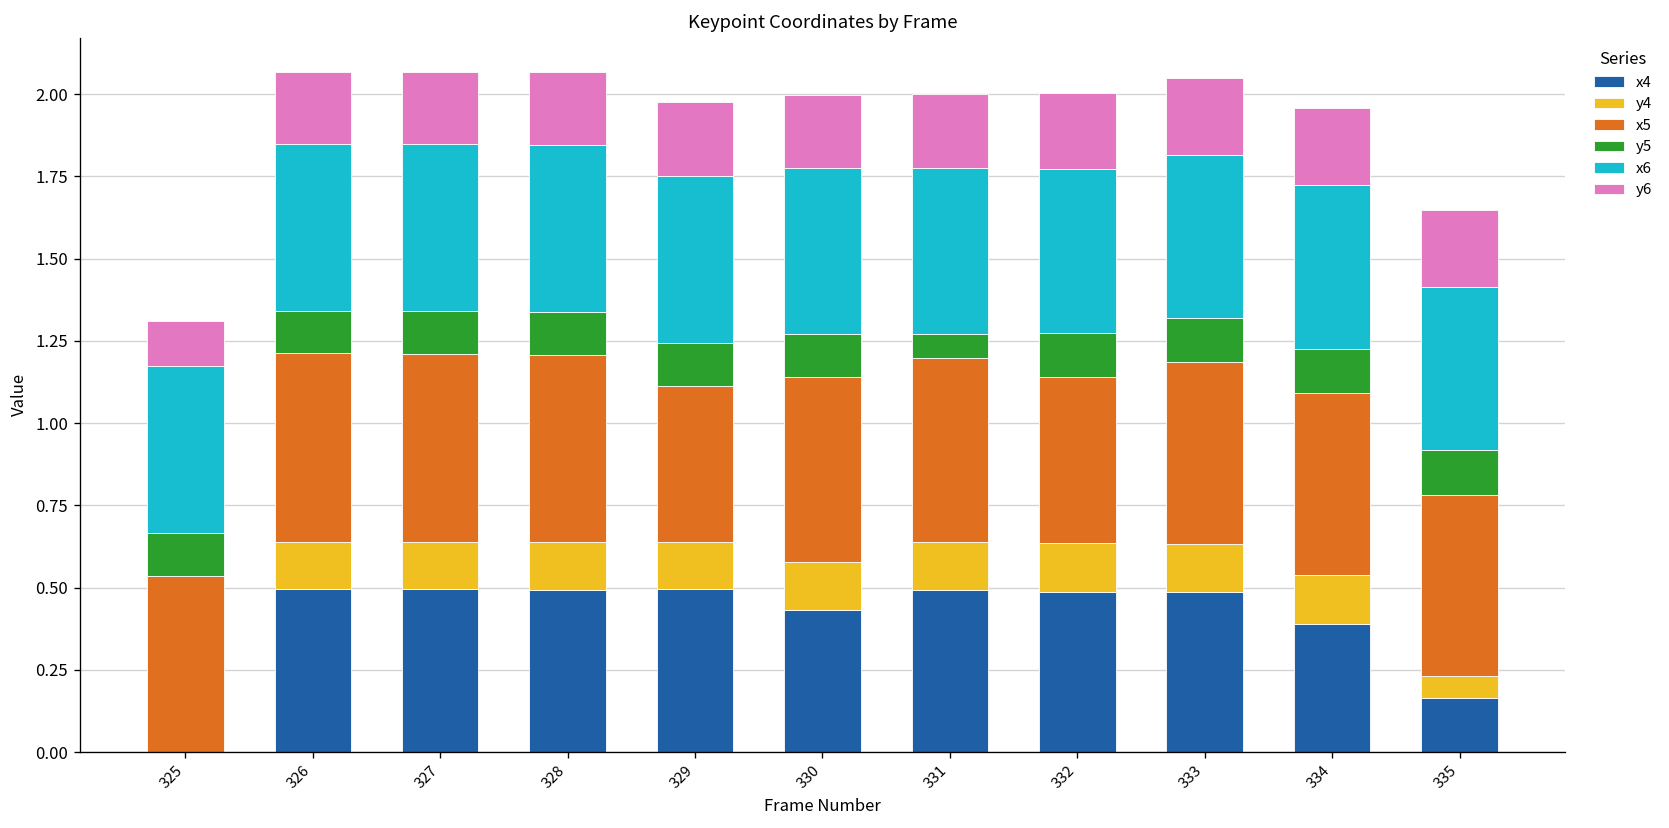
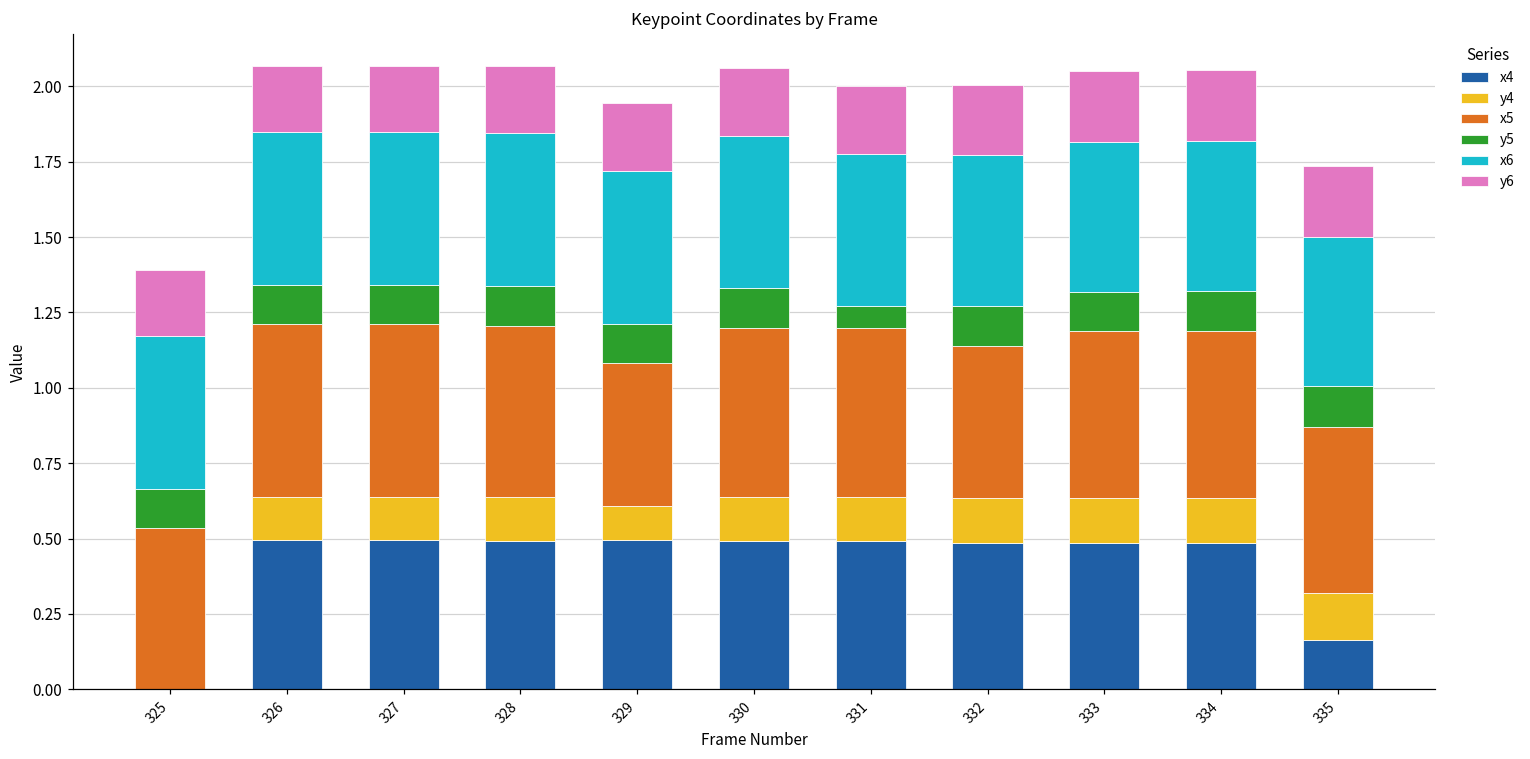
y6, 325: 0.14 -> 0.22
y4, 329: 0.14 -> 0.11
x4, 330: 0.43 -> 0.49
x4, 334: 0.39 -> 0.48
y4, 335: 0.07 -> 0.15
